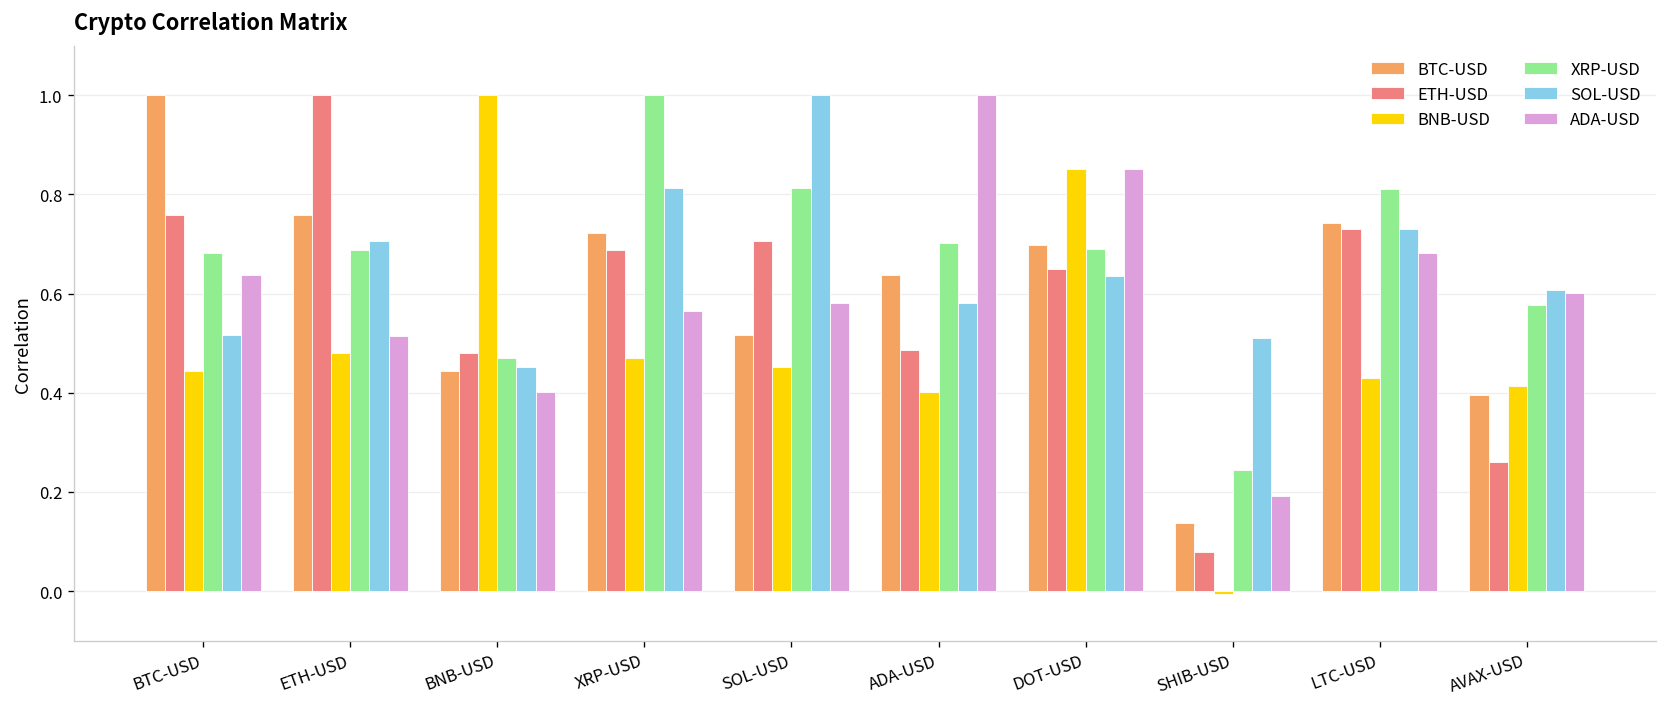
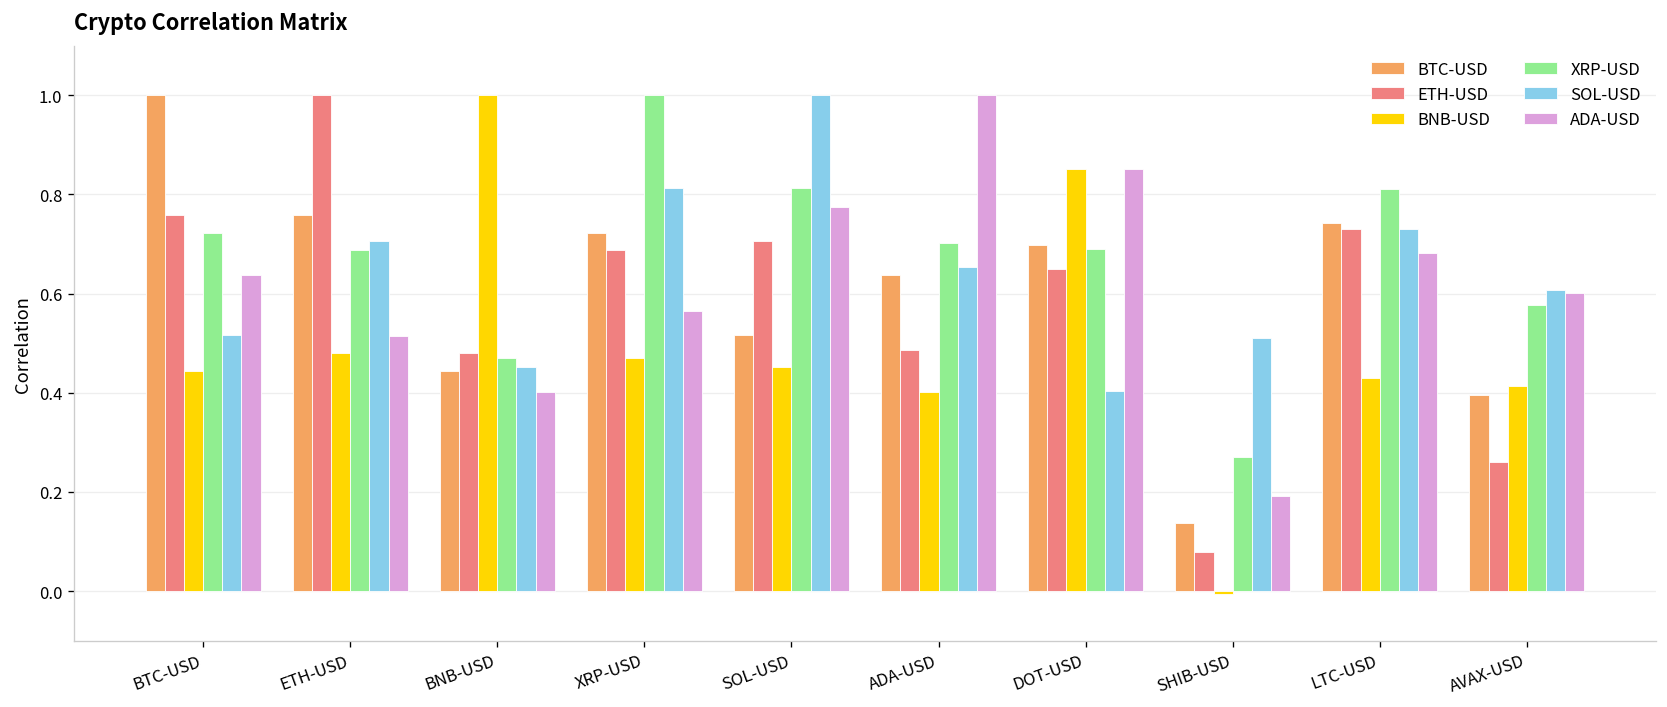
XRP-USD, BTC-USD: 0.68 -> 0.72
ADA-USD, SOL-USD: 0.58 -> 0.77
SOL-USD, ADA-USD: 0.58 -> 0.65
SOL-USD, DOT-USD: 0.64 -> 0.40
XRP-USD, SHIB-USD: 0.24 -> 0.27
